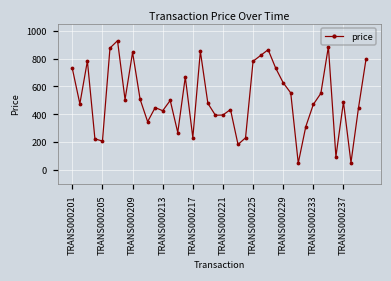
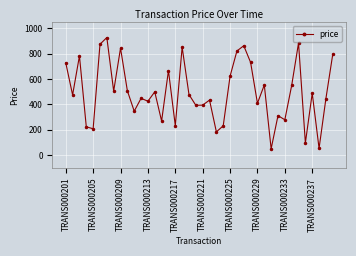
TRANS000225: 780 -> 620
TRANS000229: 630 -> 410
TRANS000233: 470 -> 280
